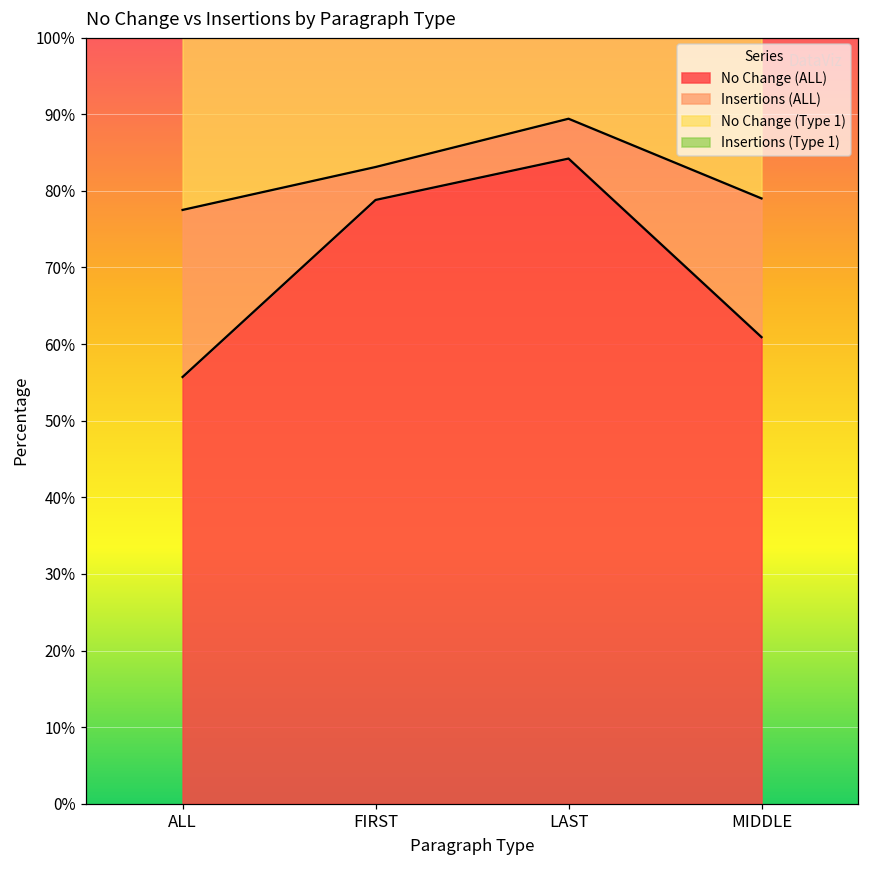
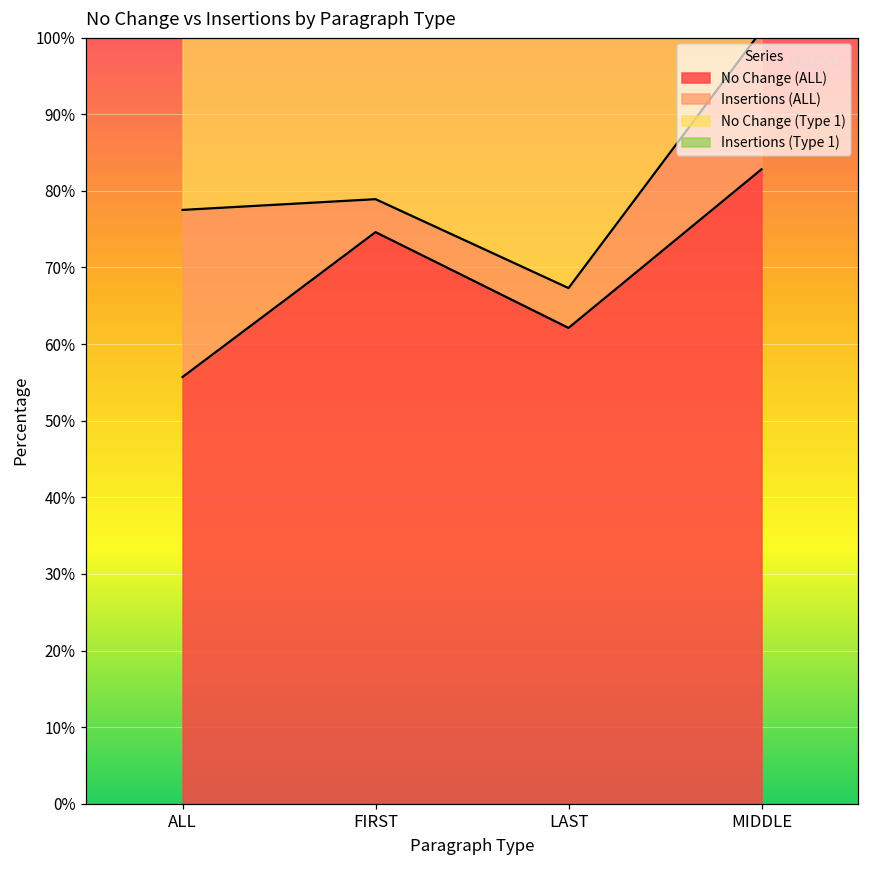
No Change (ALL), FIRST: 79% -> 75%
No Change (ALL), LAST: 84% -> 62%
No Change (ALL), MIDDLE: 61% -> 83%
